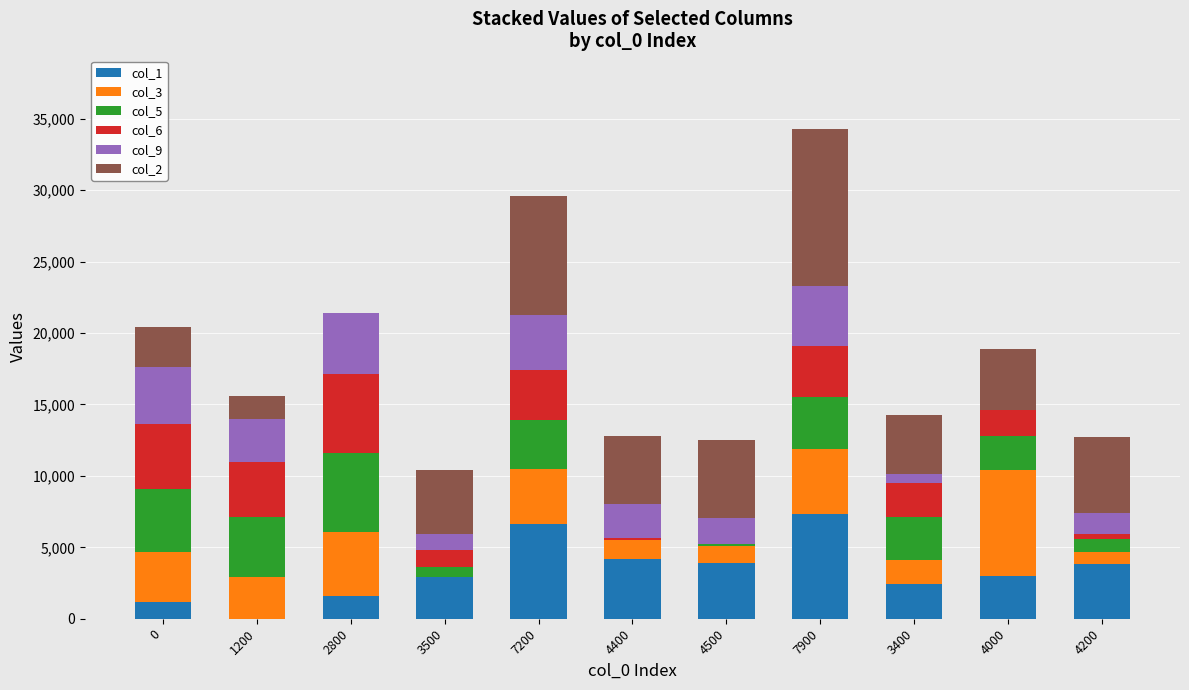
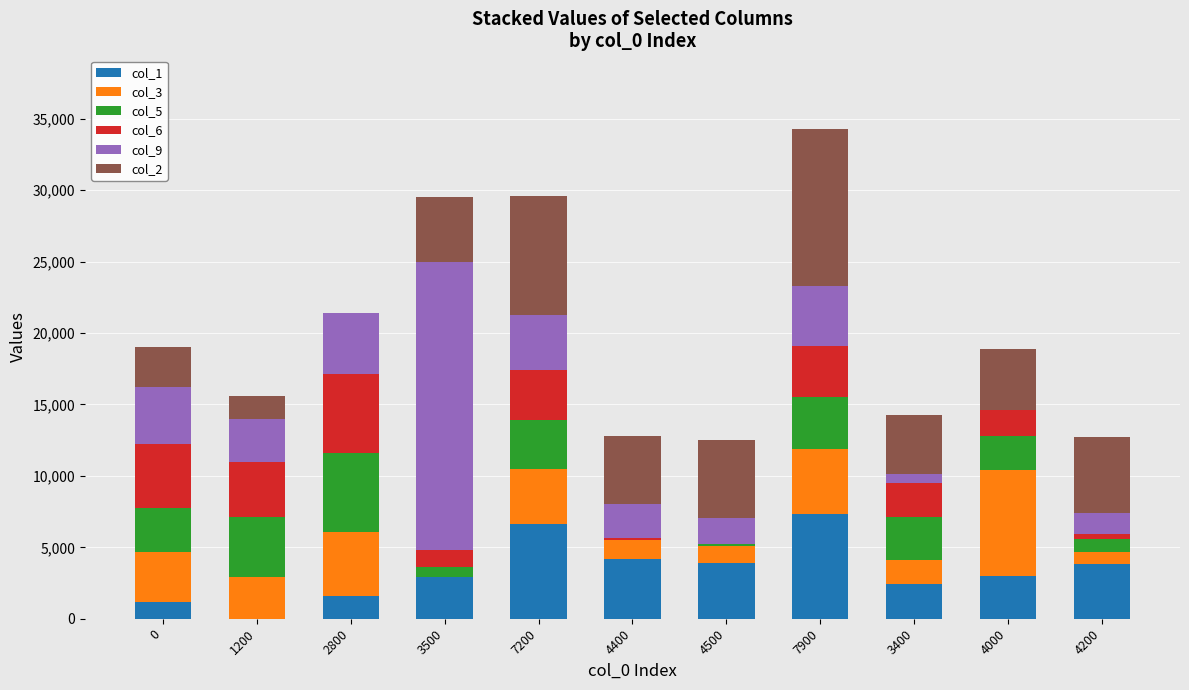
col_5, 0: 4,400 -> 3,000
col_9, 3500: 1,100 -> 20,200
